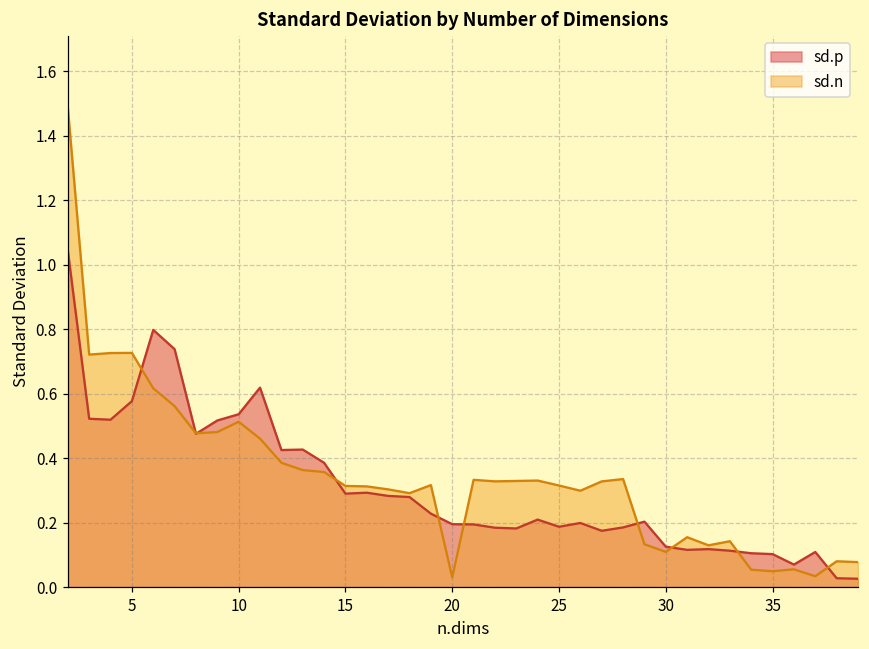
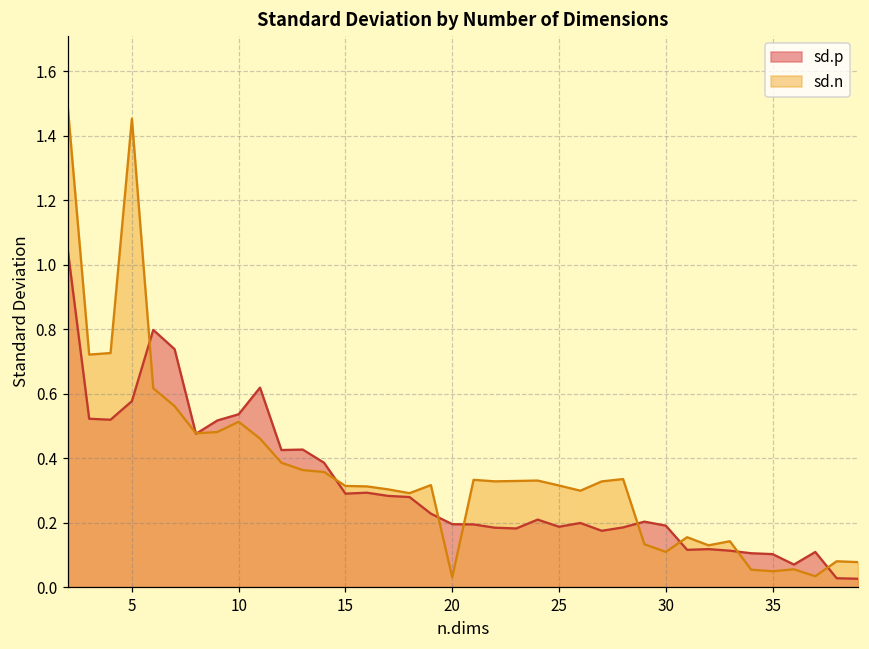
sd.n, 5: 0.73 -> 1.45
sd.p, 30: 0.13 -> 0.19
